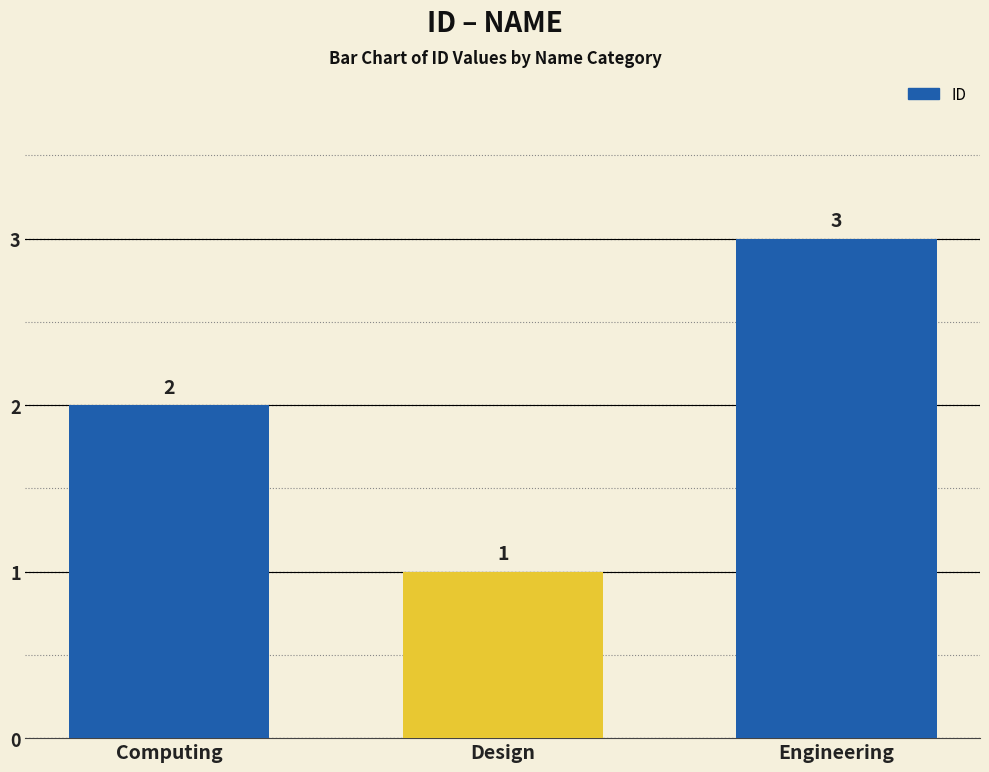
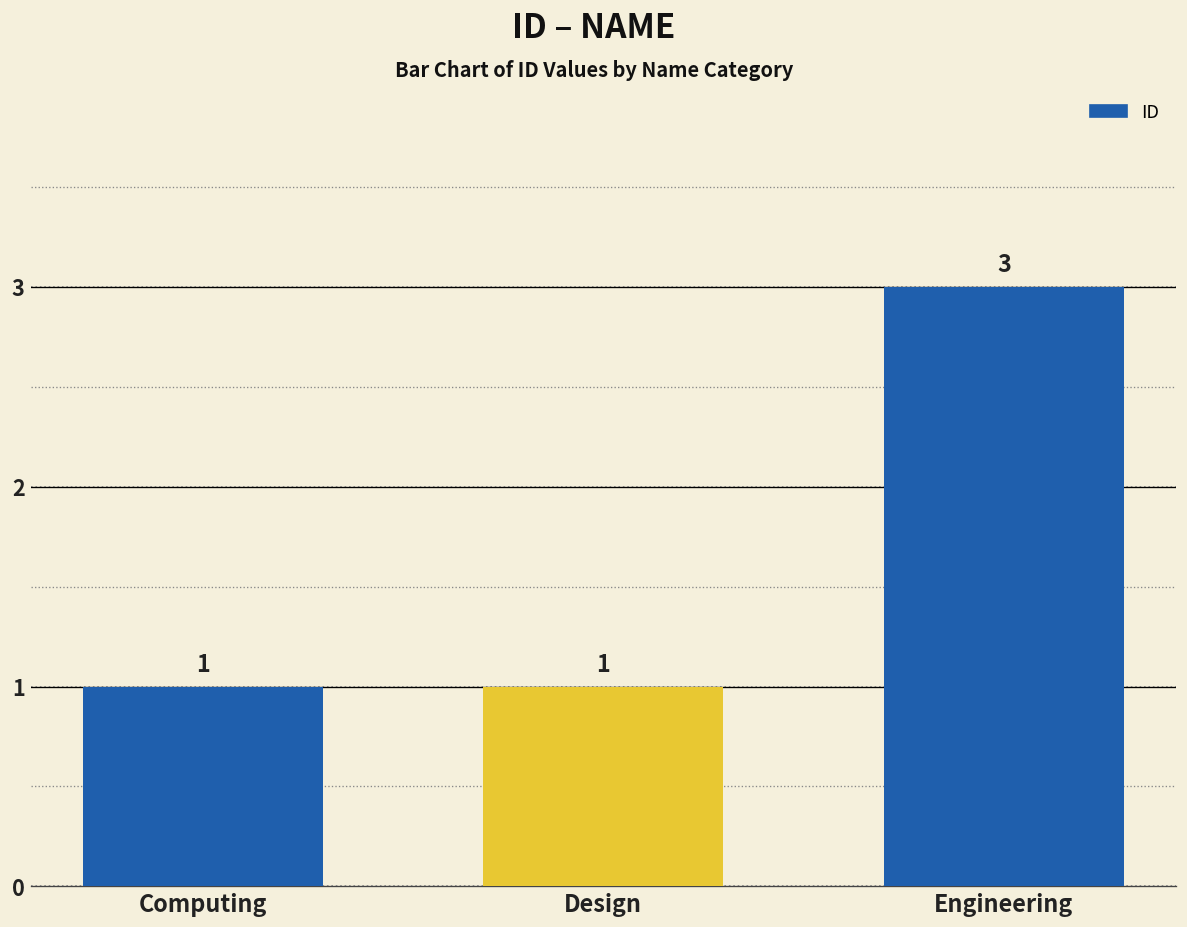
Computing: 2 -> 1
